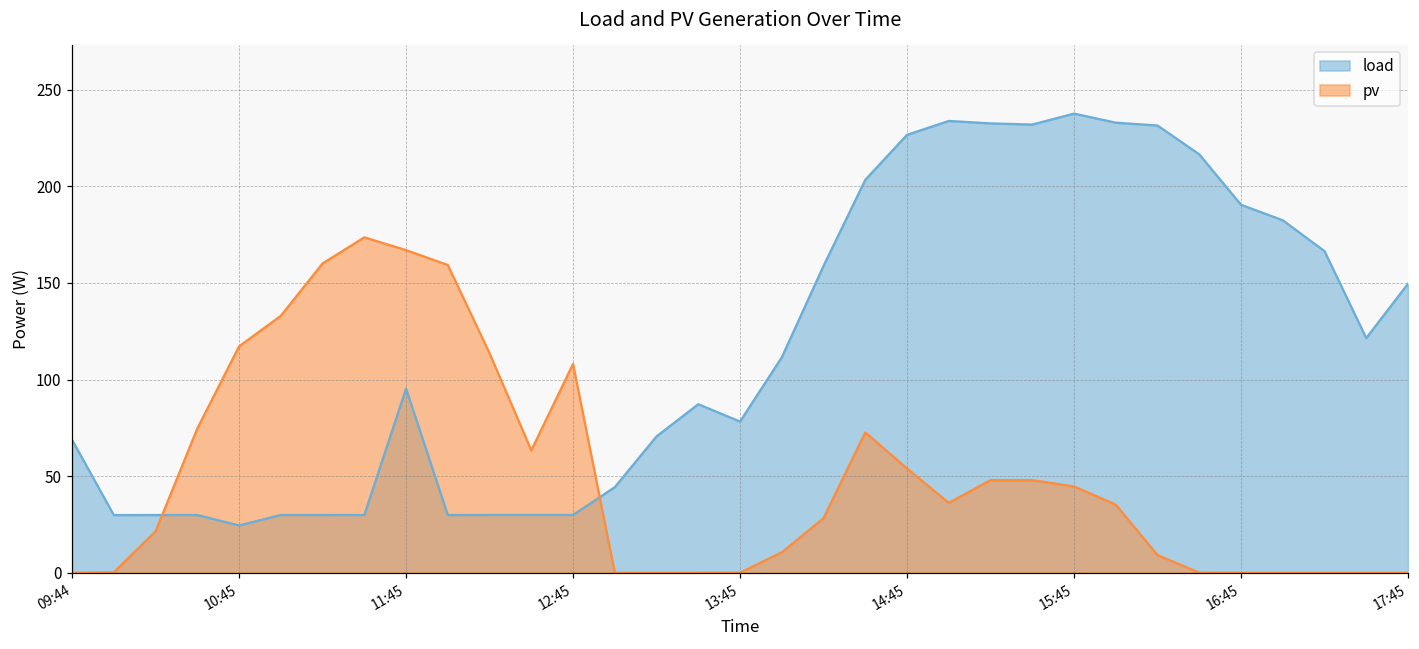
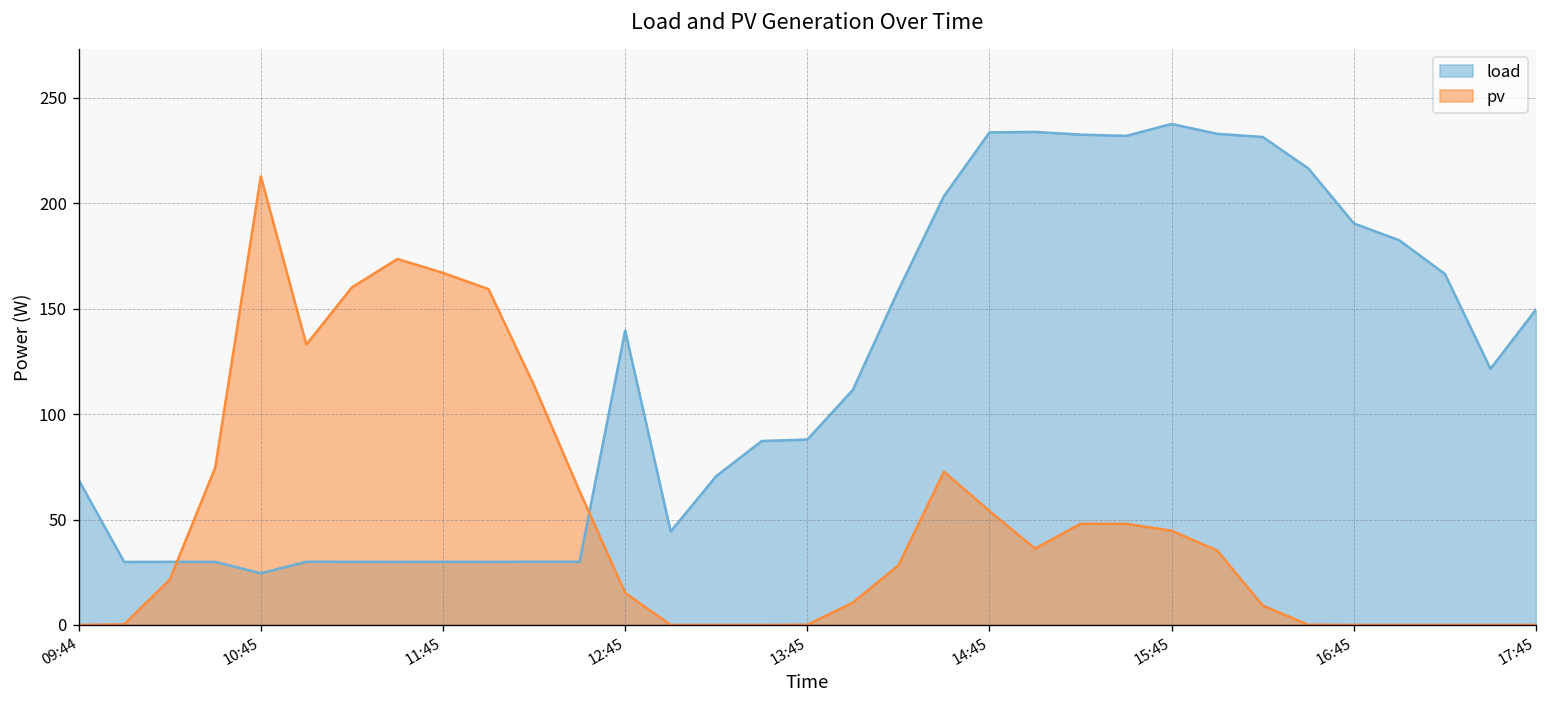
pv, 10:45: 117 -> 213
load, 11:45: 95 -> 30
load, 12:45: 30 -> 140
pv, 12:45: 108 -> 15
load, 13:45: 78 -> 88
load, 14:45: 227 -> 234
